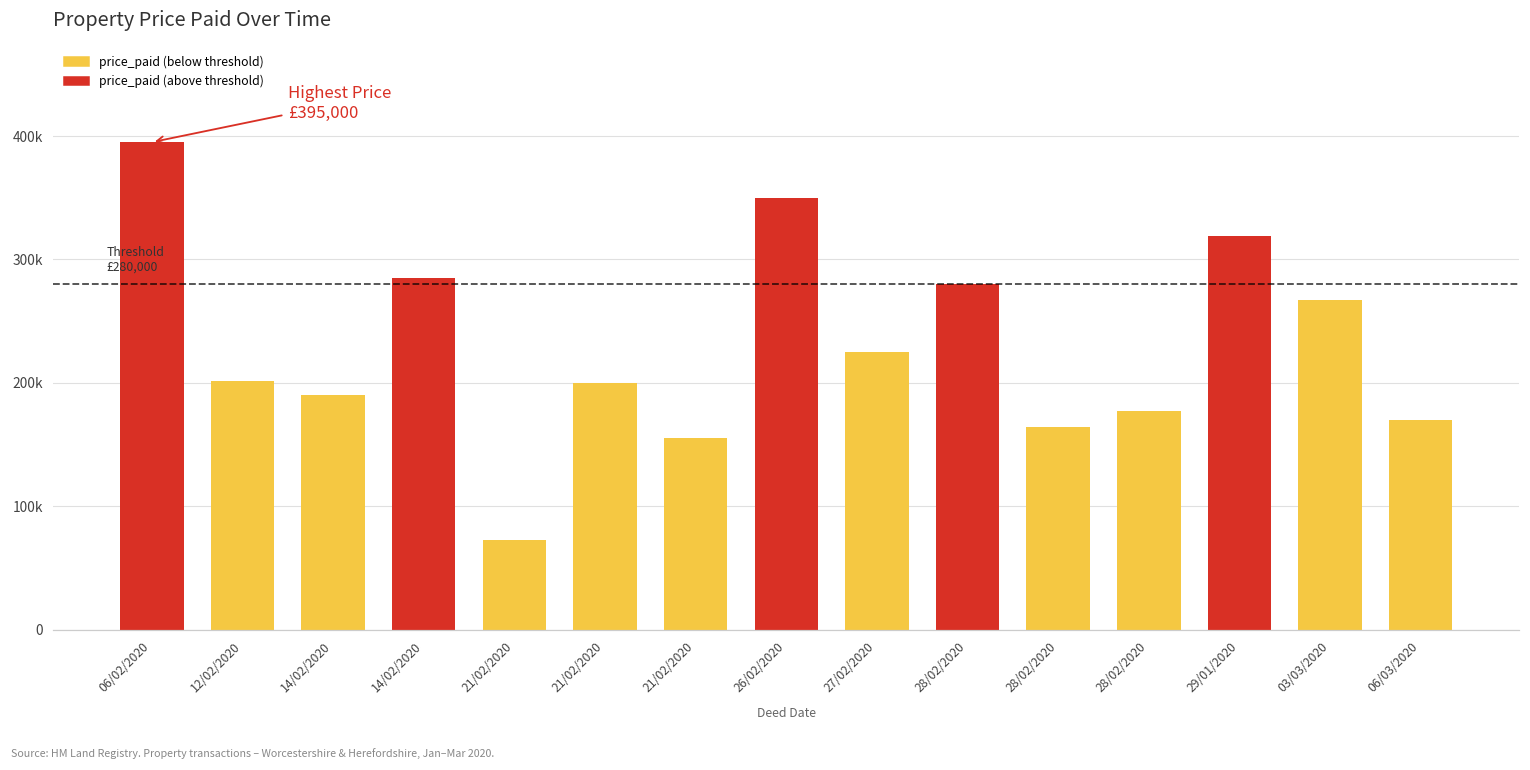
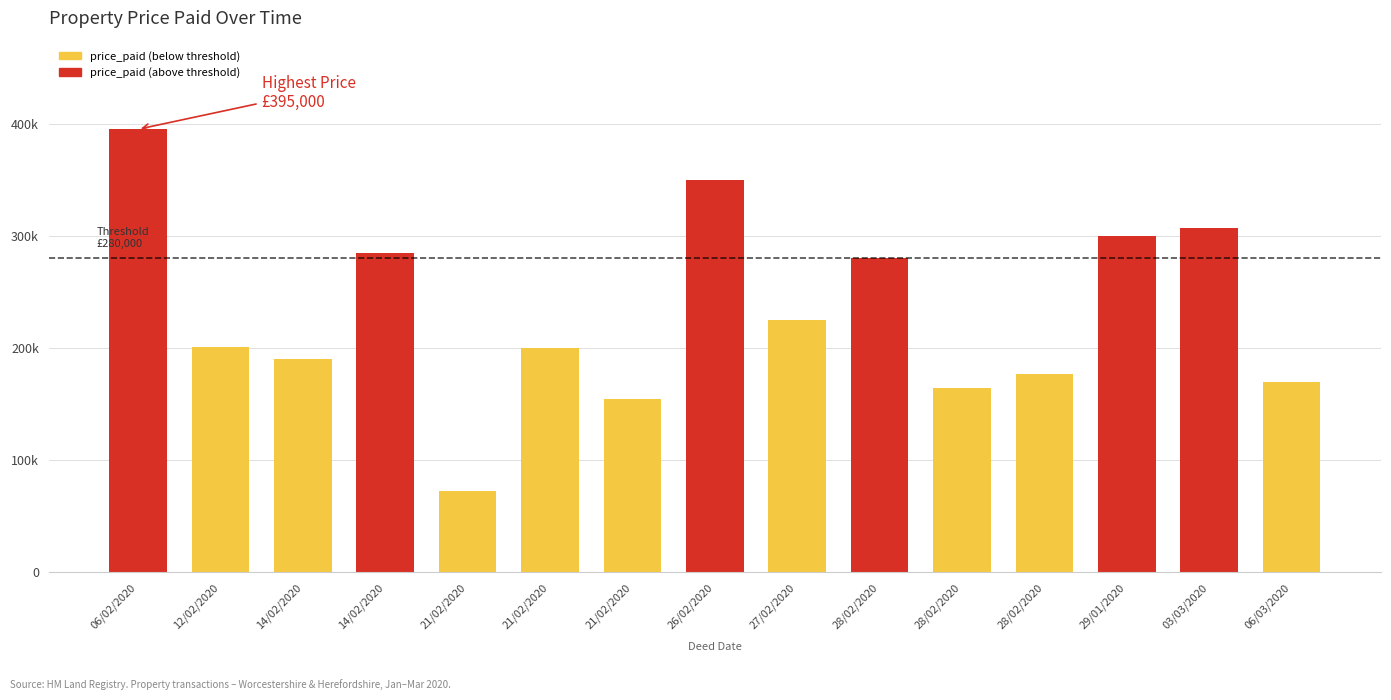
29/01/2020: 319000 -> 300000
03/03/2020: 267000 -> 307000
